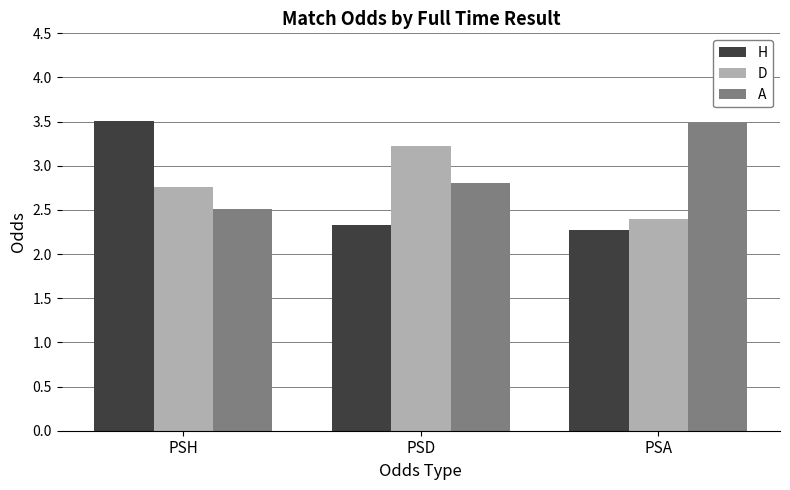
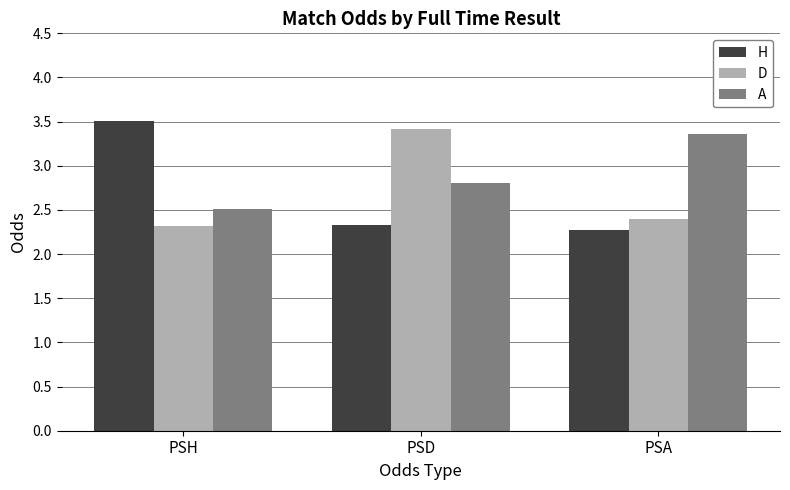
D, PSH: 2.8 -> 2.3
D, PSD: 3.2 -> 3.4
A, PSA: 3.5 -> 3.4
